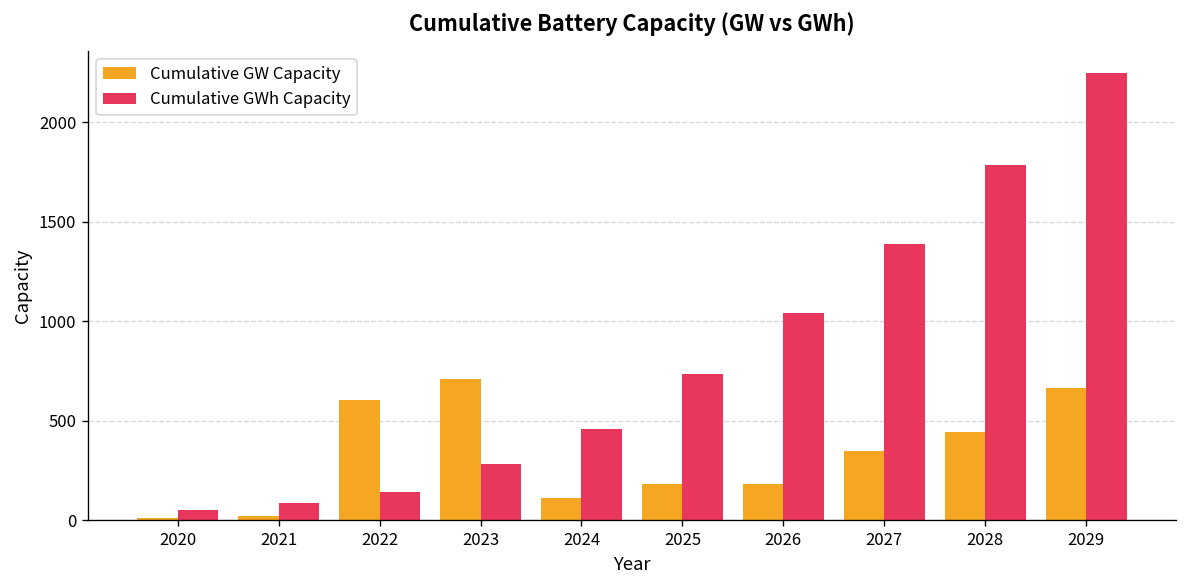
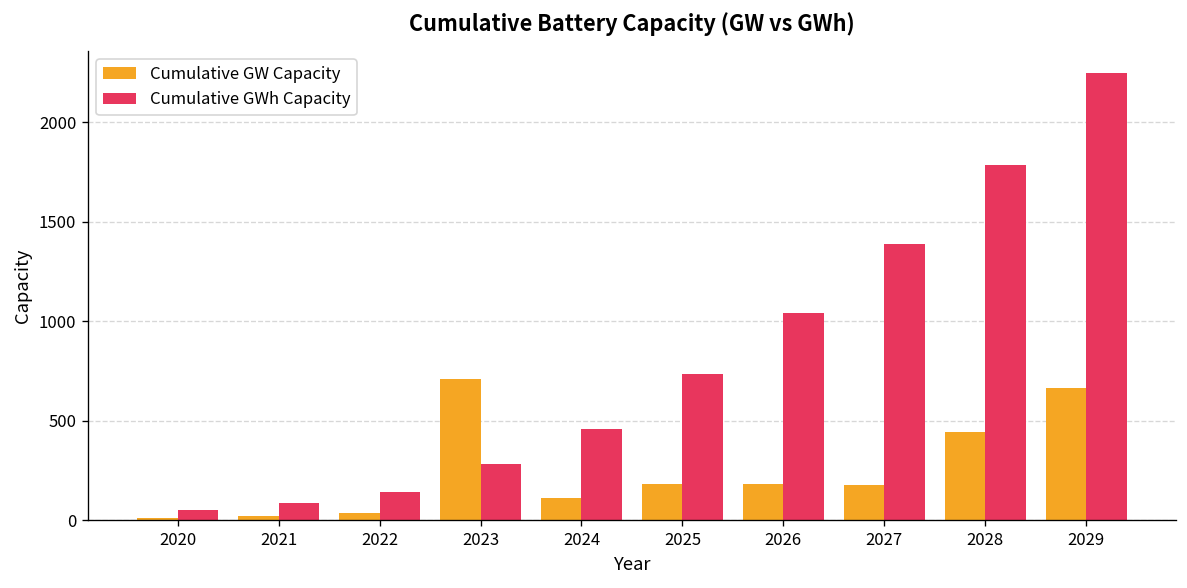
Cumulative GW Capacity, 2022: 610 -> 40
Cumulative GW Capacity, 2027: 350 -> 180
